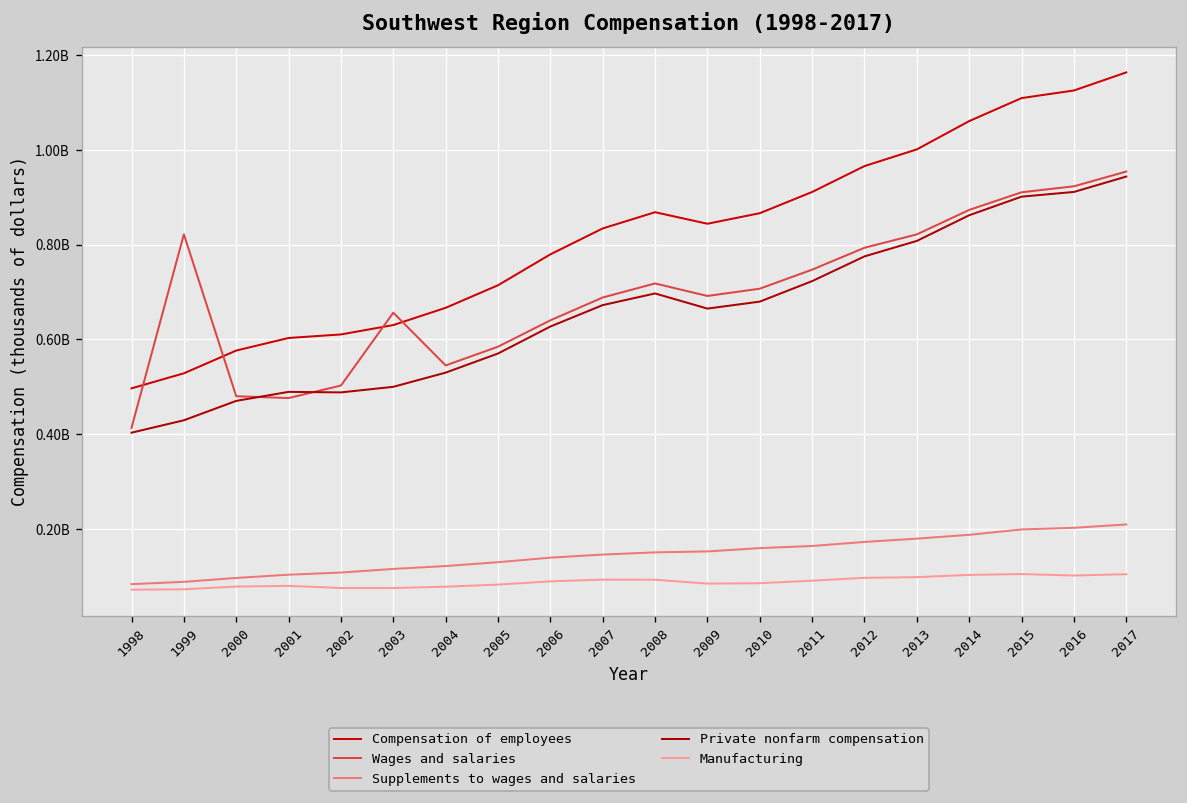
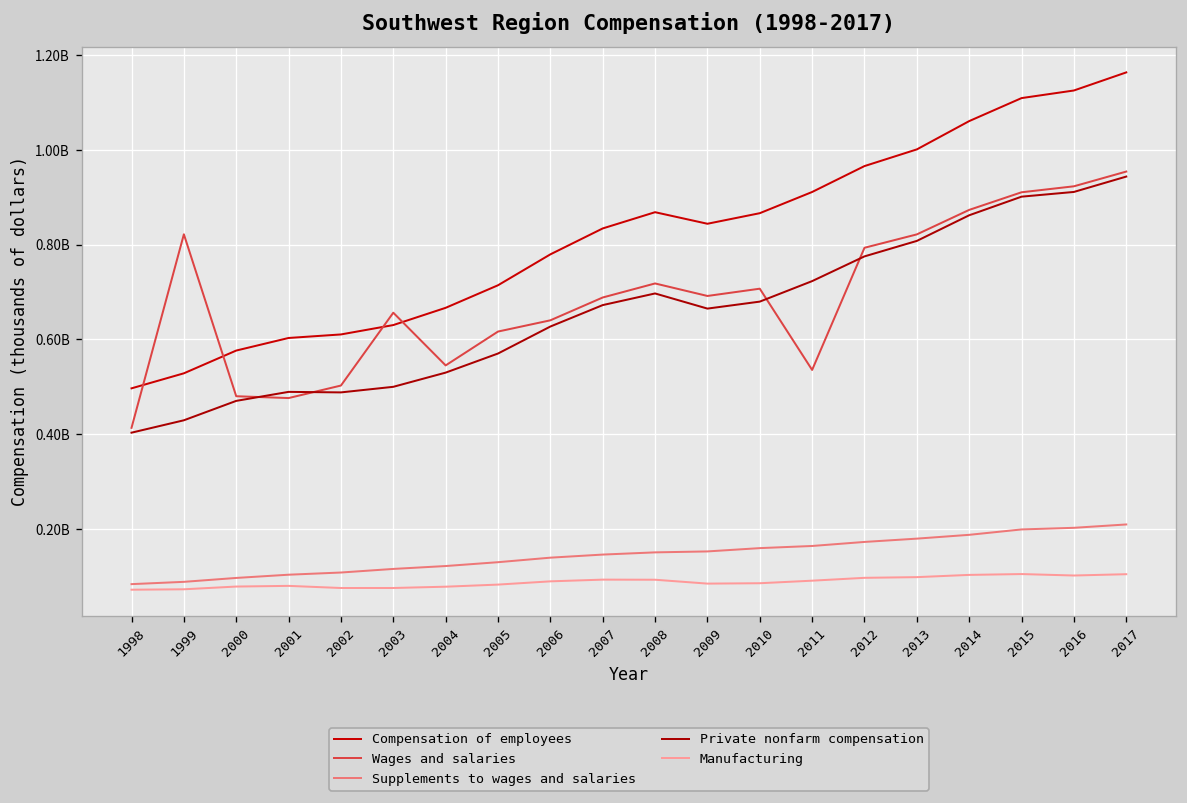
Wages and salaries, 2005: 580000000 -> 620000000
Wages and salaries, 2011: 750000000 -> 540000000
